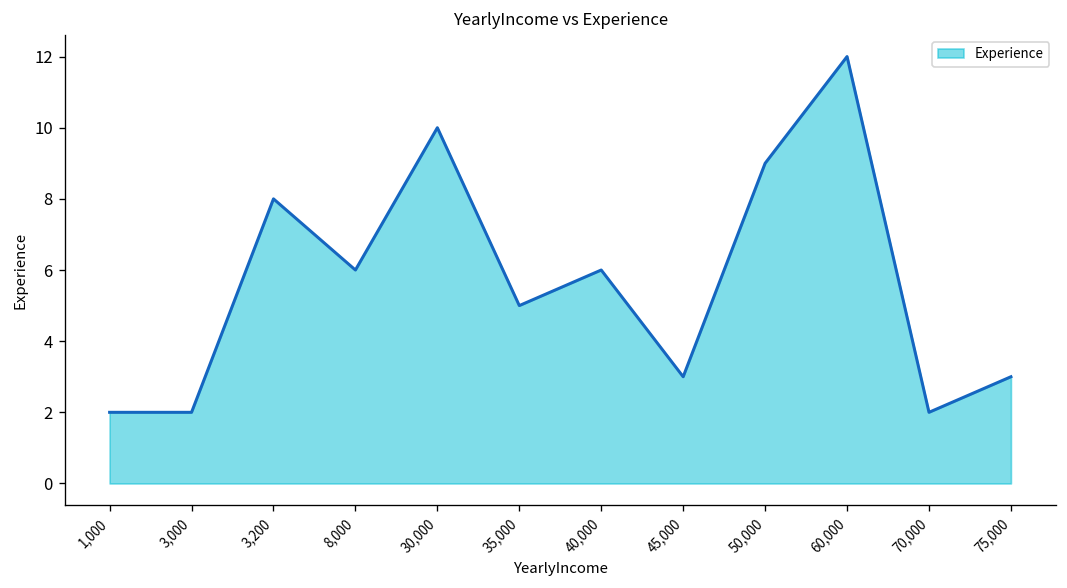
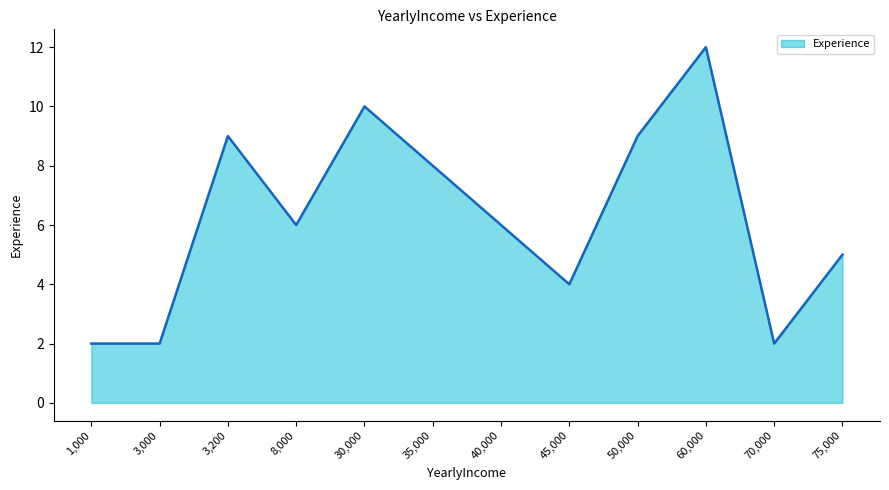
3,200: 8 -> 9
35,000: 5 -> 8
45,000: 3 -> 4
75,000: 3 -> 5
